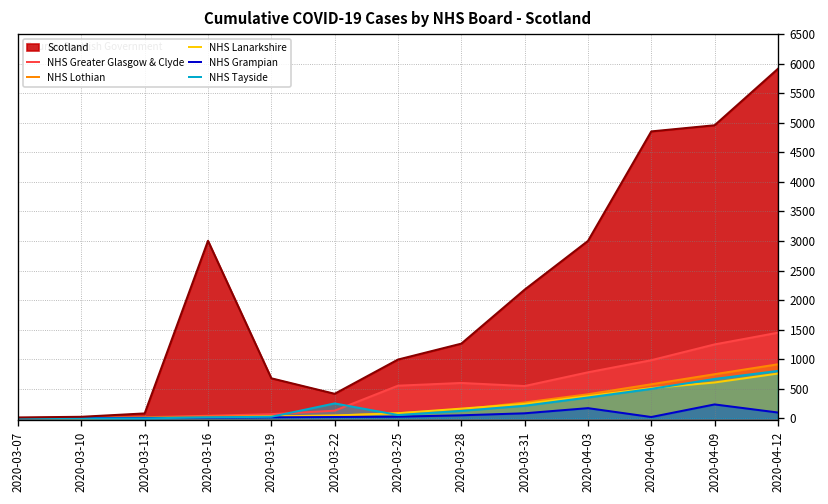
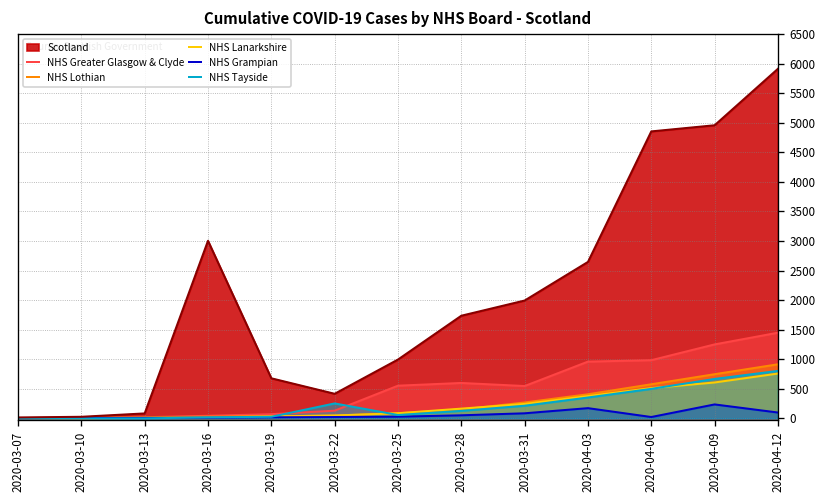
Scotland, 2020-03-28: 1300 -> 1700
Scotland, 2020-03-31: 2200 -> 2000
NHS Greater Glasgow & Clyde, 2020-04-03: 800 -> 1000
Scotland, 2020-04-03: 3000 -> 2600
